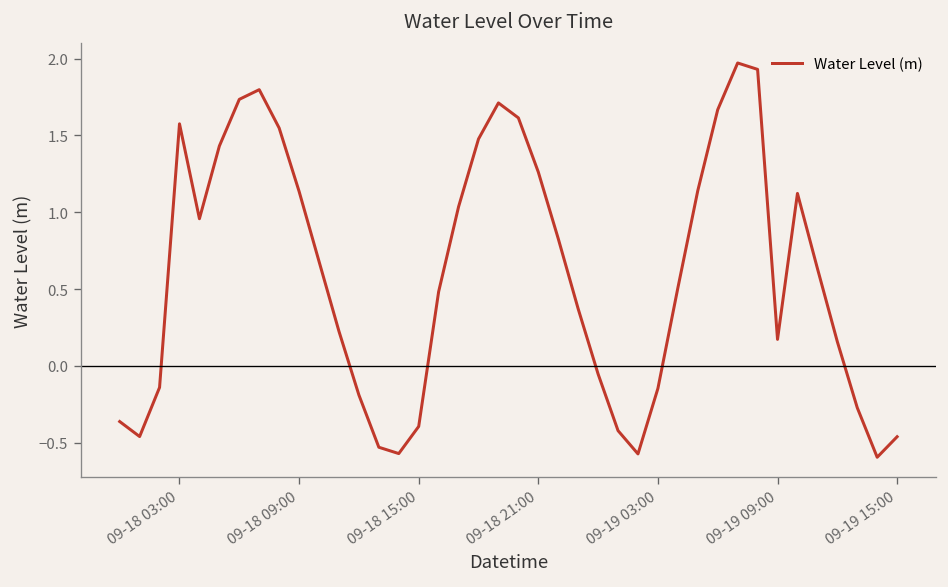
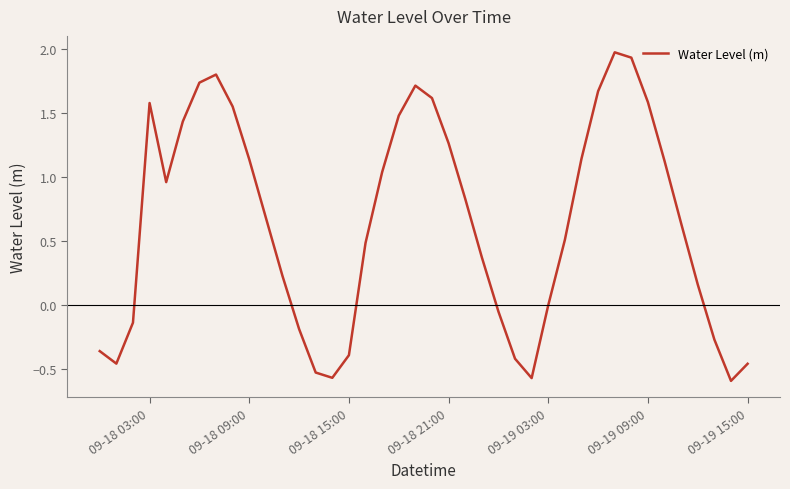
09-19 03:00: -0.15 -> 0.00
09-19 09:00: 0.17 -> 1.58
